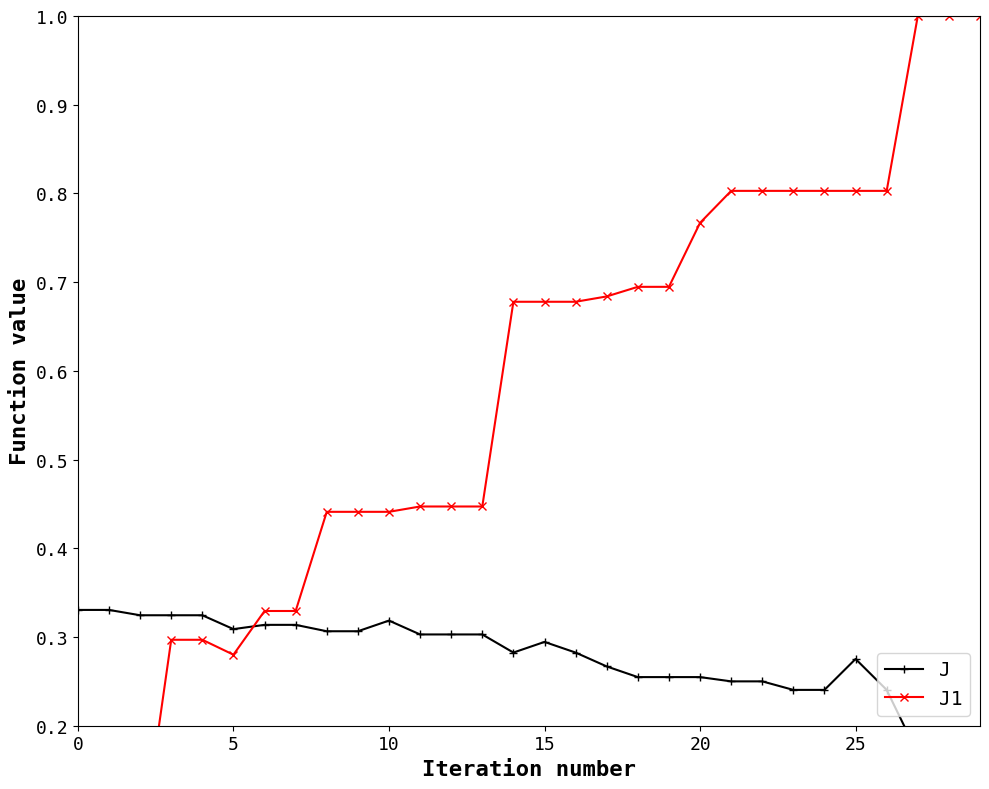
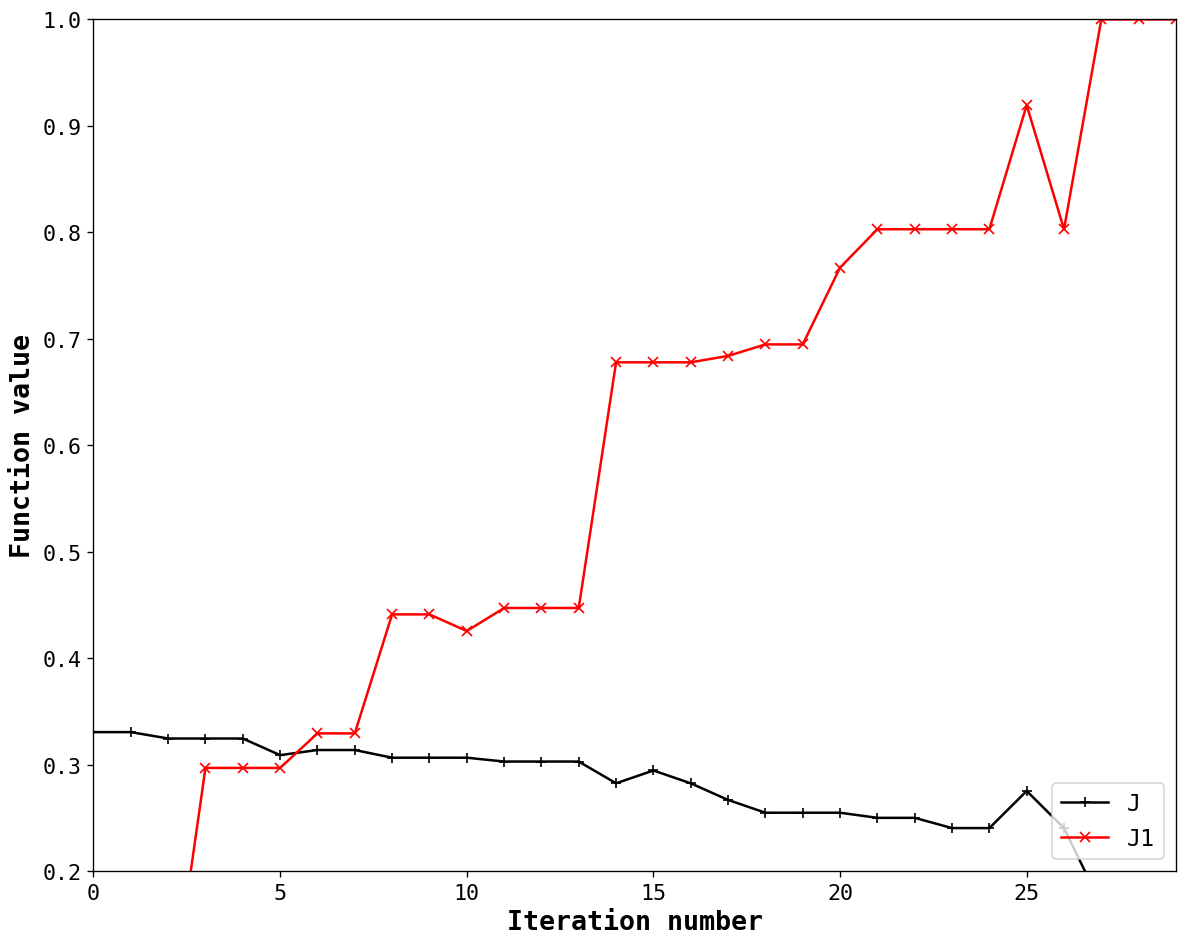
J1, 5: 0.28 -> 0.30
J, 10: 0.32 -> 0.31
J1, 10: 0.44 -> 0.43
J1, 25: 0.80 -> 0.92
